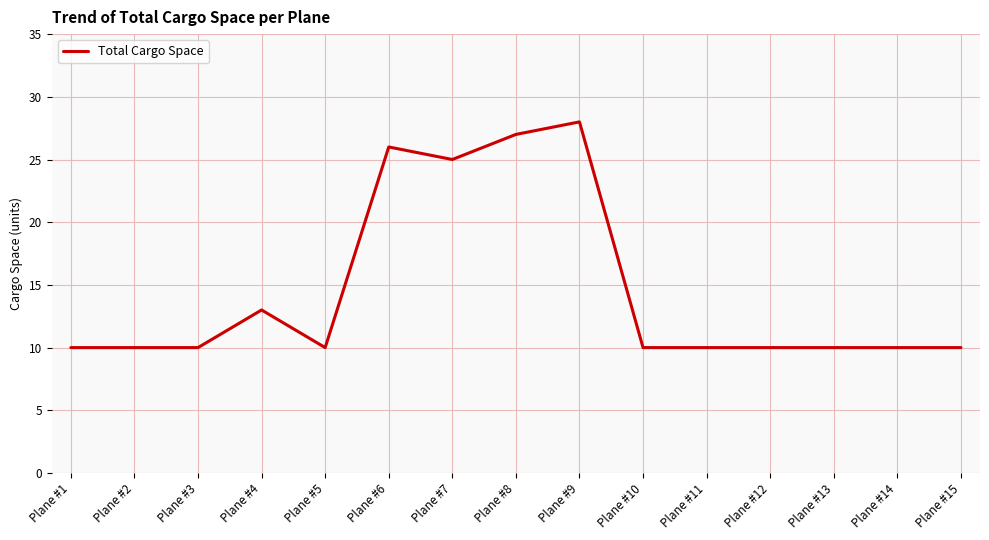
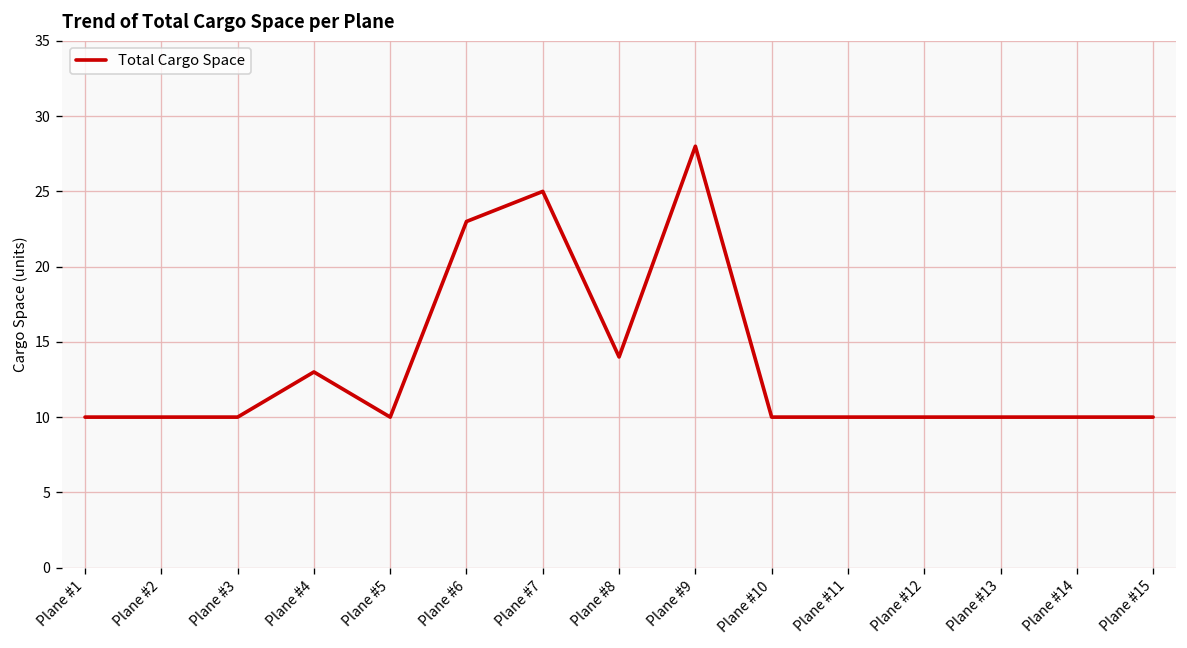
Plane #6: 26 -> 23
Plane #8: 27 -> 14
